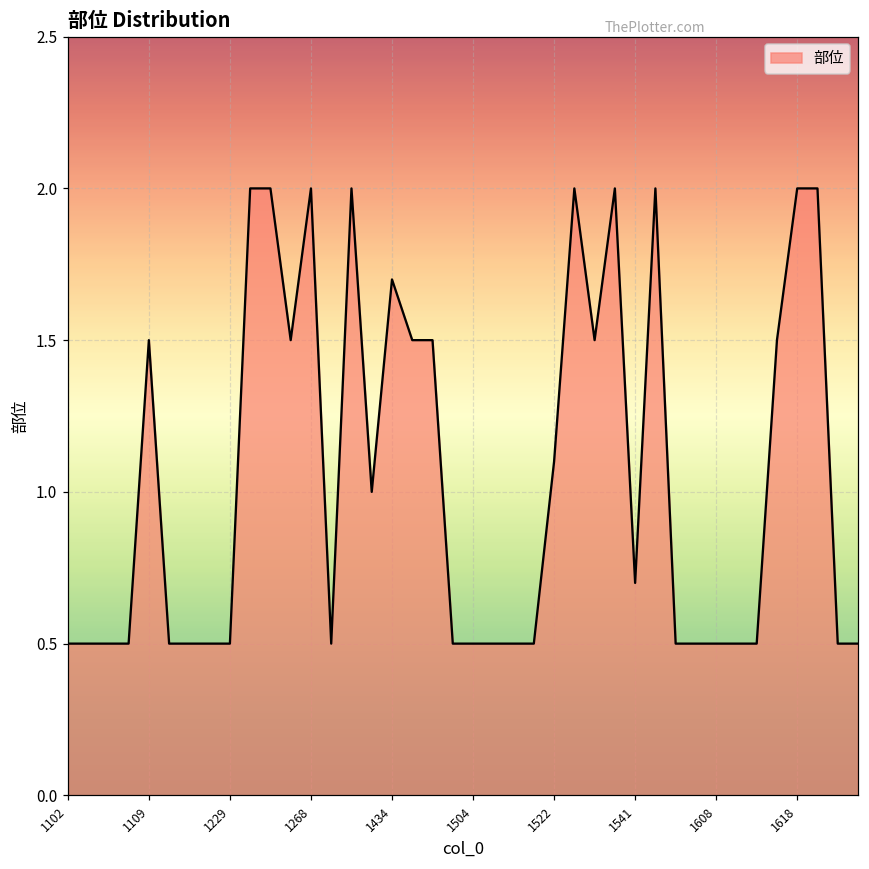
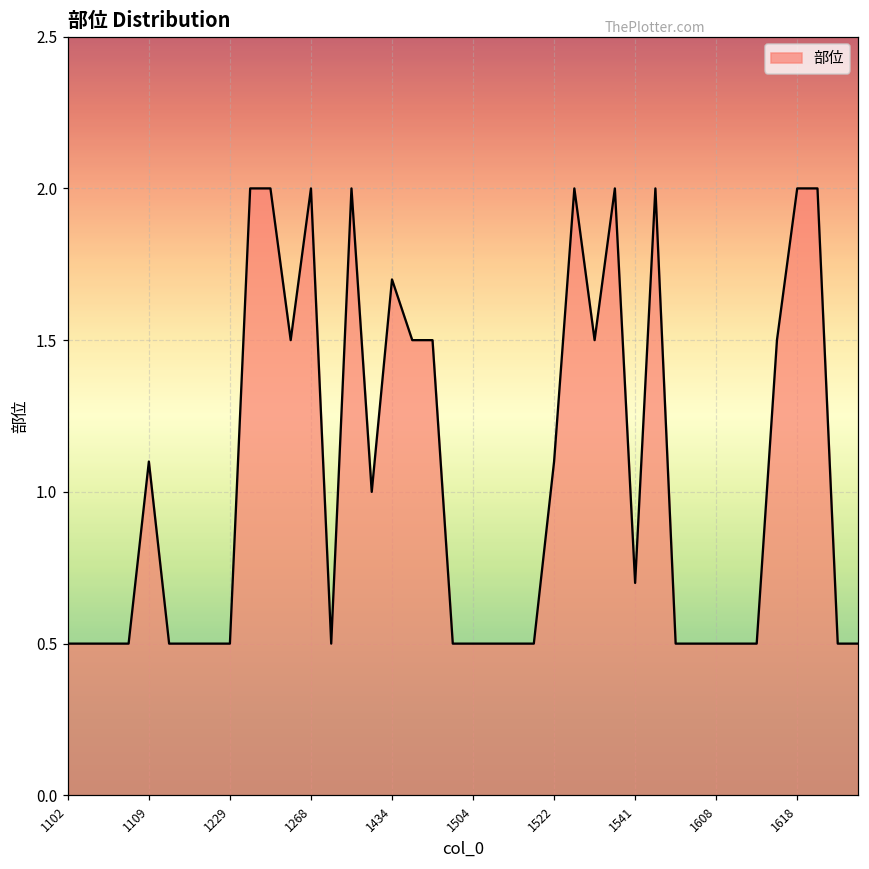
1109: 1.5 -> 1.1
